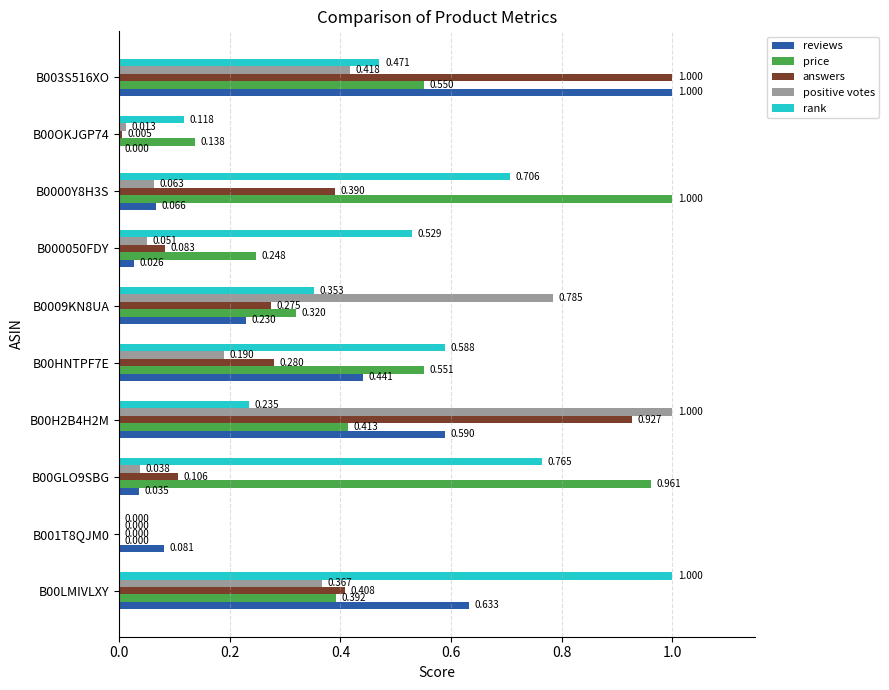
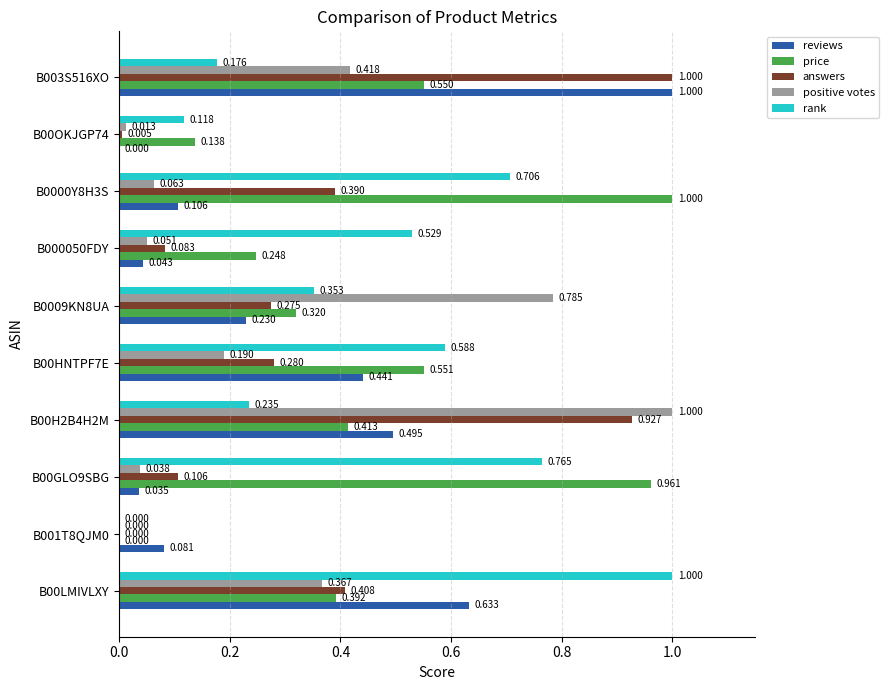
rank, B003S516XO: 0.471 -> 0.176
reviews, B0000Y8H3S: 0.066 -> 0.106
reviews, B000050FDY: 0.026 -> 0.043
reviews, B00H2B4H2M: 0.590 -> 0.495
